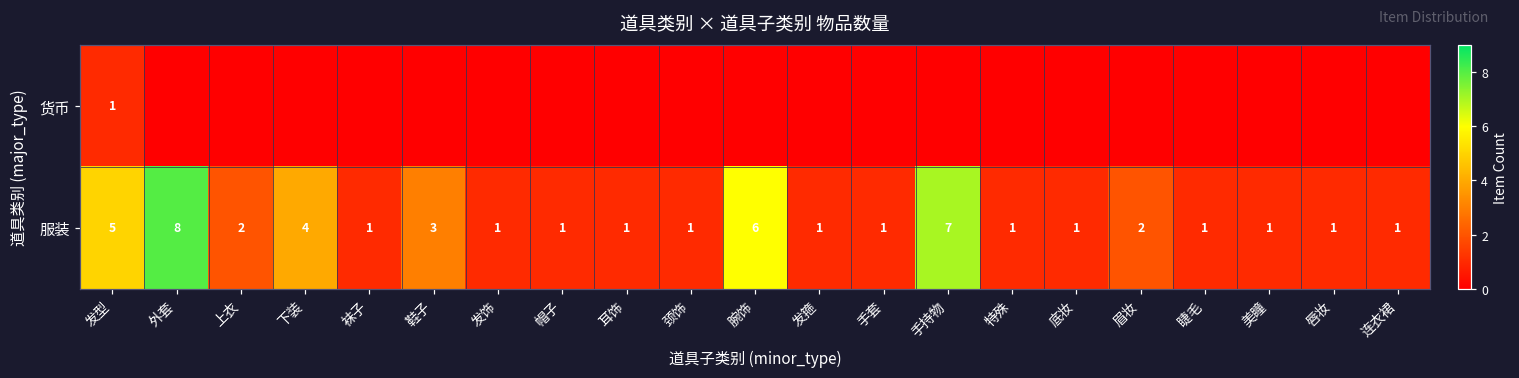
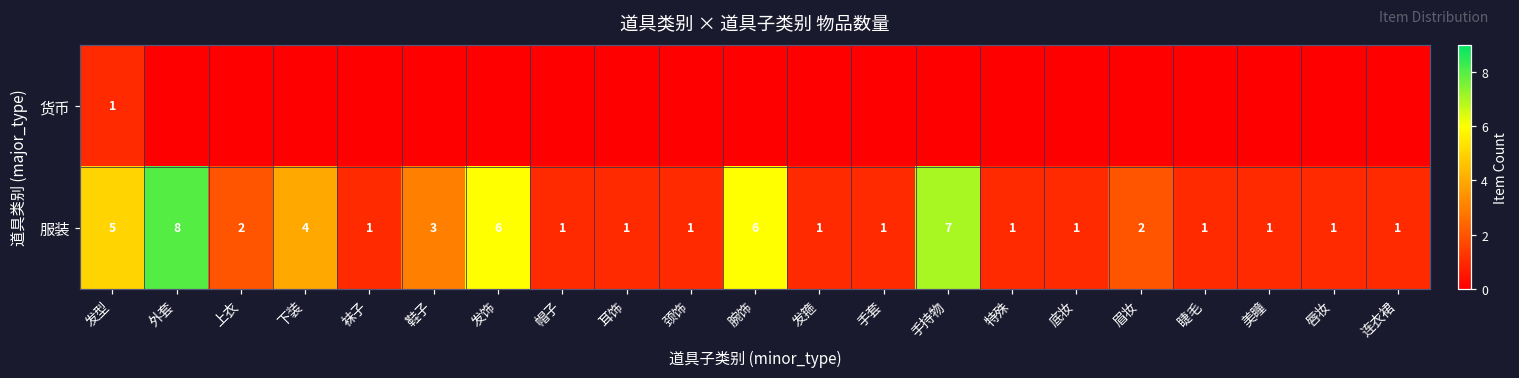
服装, 发饰: 1 -> 6
